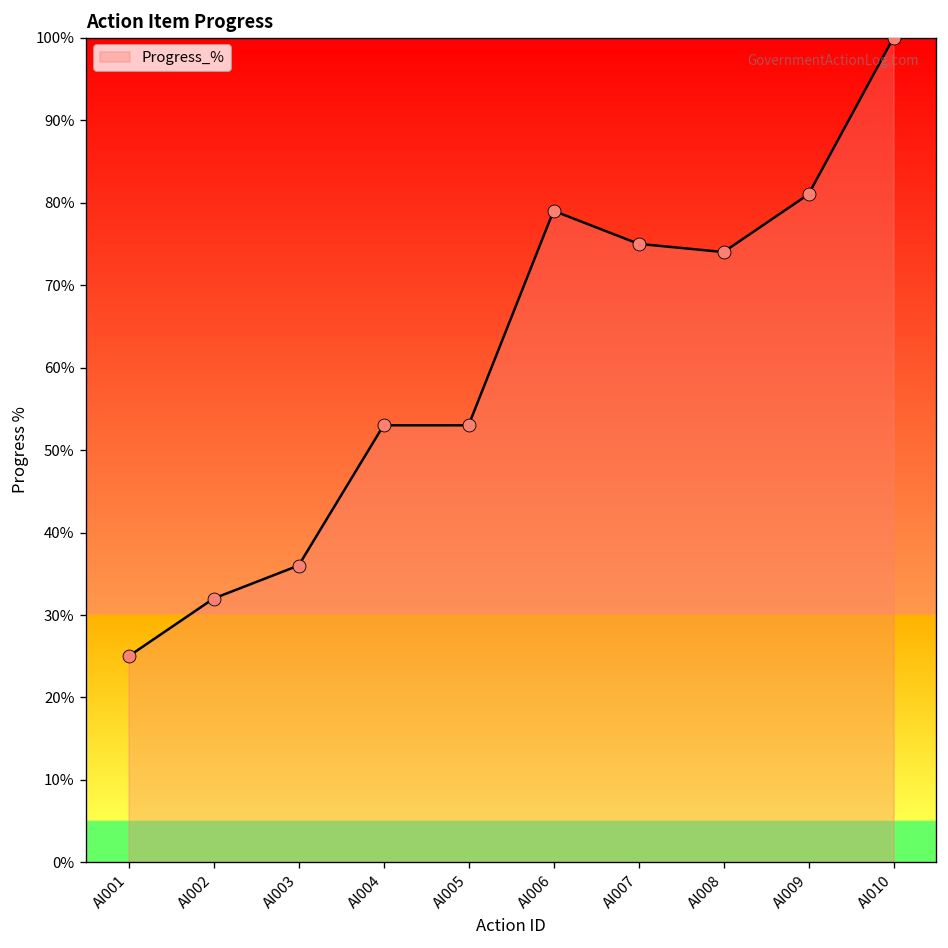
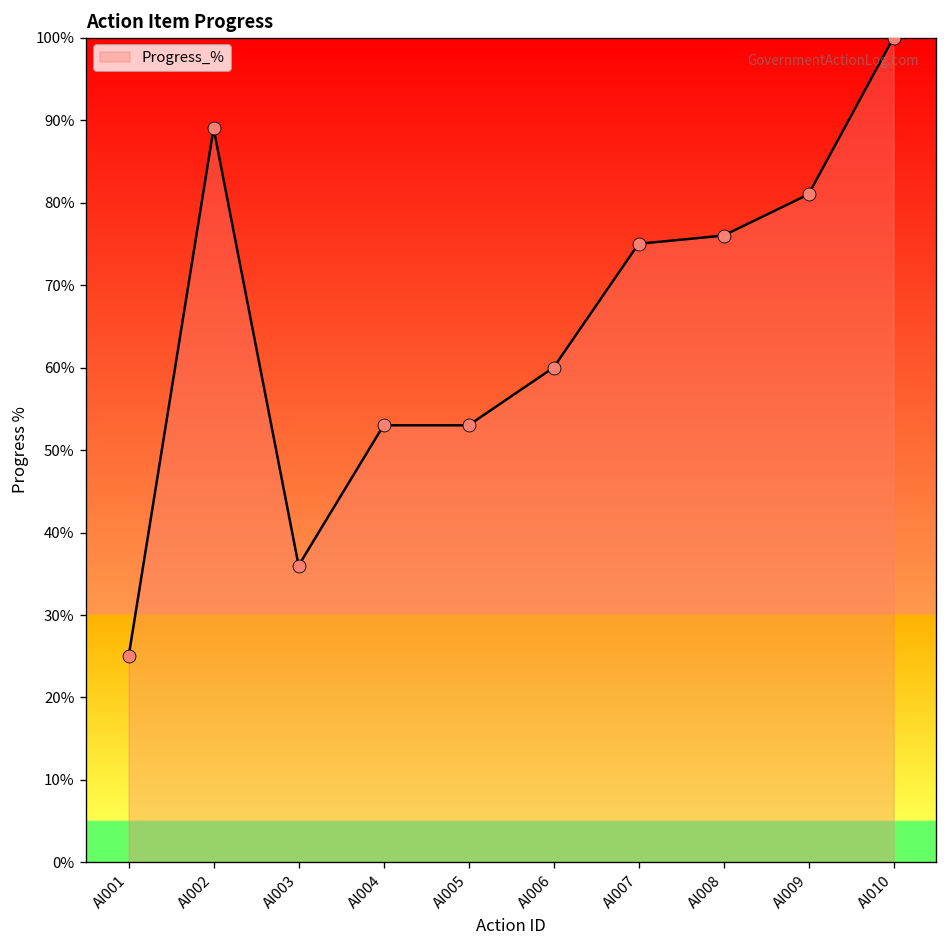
AI002: 32% -> 89%
AI006: 79% -> 60%
AI008: 74% -> 76%
